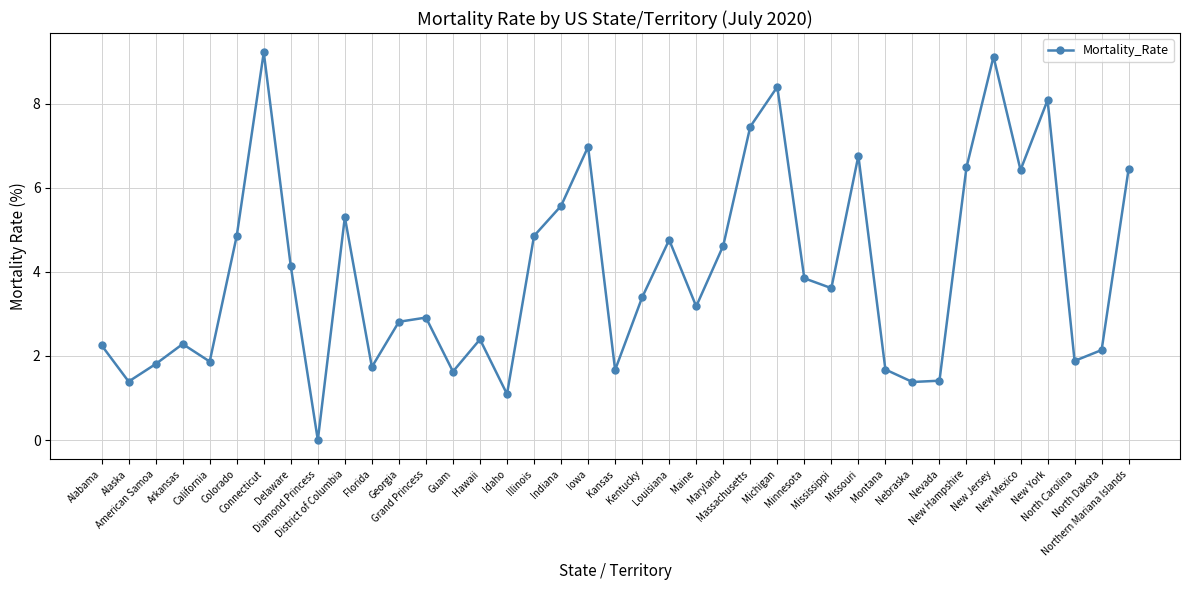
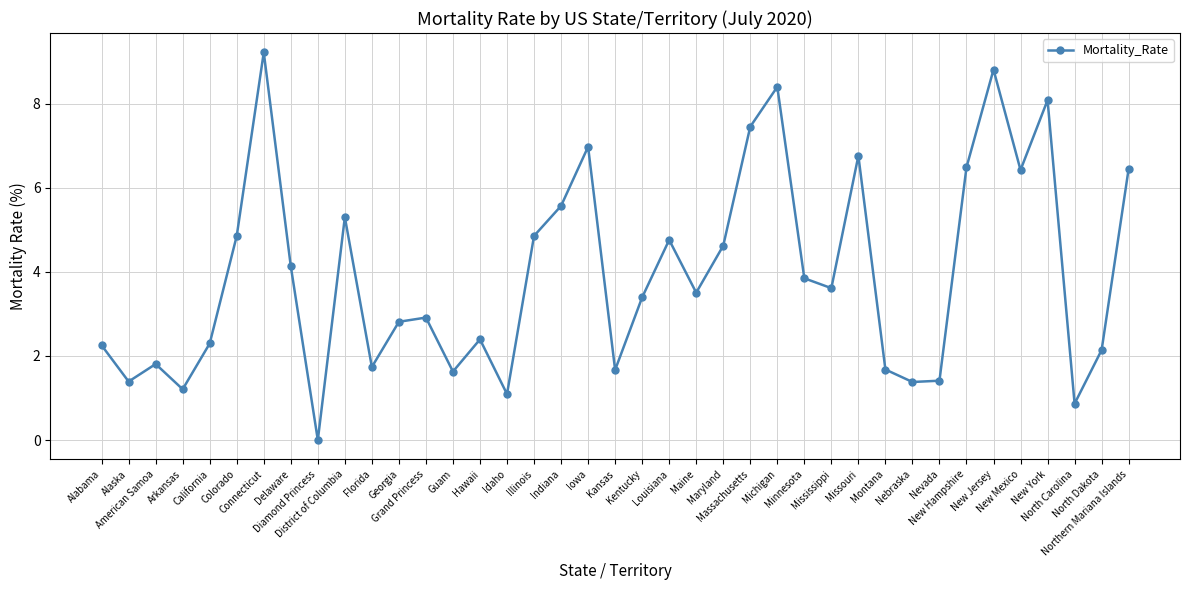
Arkansas: 2.3 -> 1.2
California: 1.9 -> 2.3
Maine: 3.2 -> 3.5
New Jersey: 9.1 -> 8.8
North Carolina: 1.9 -> 0.9
